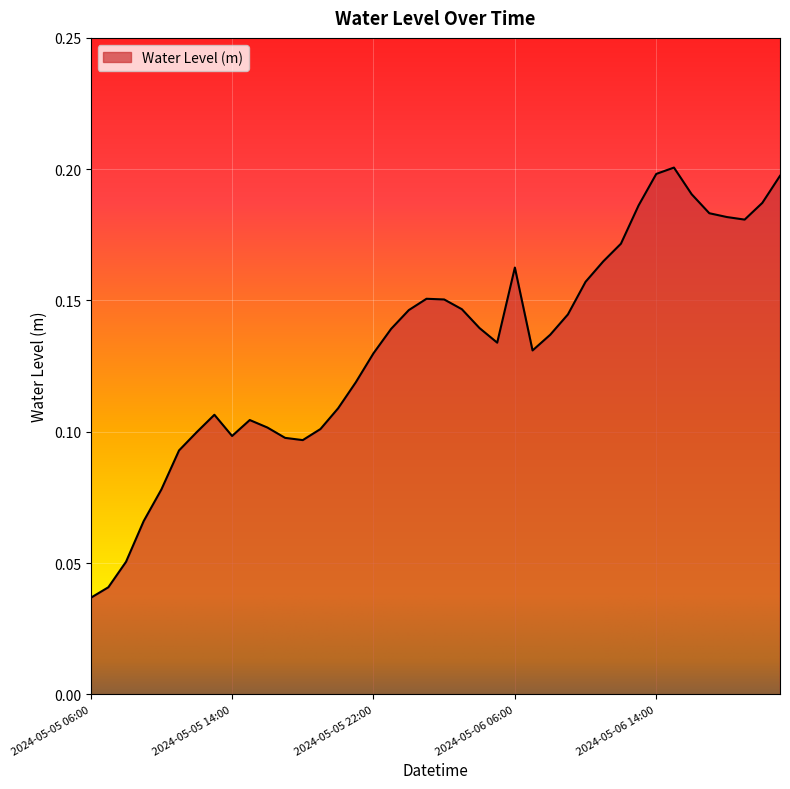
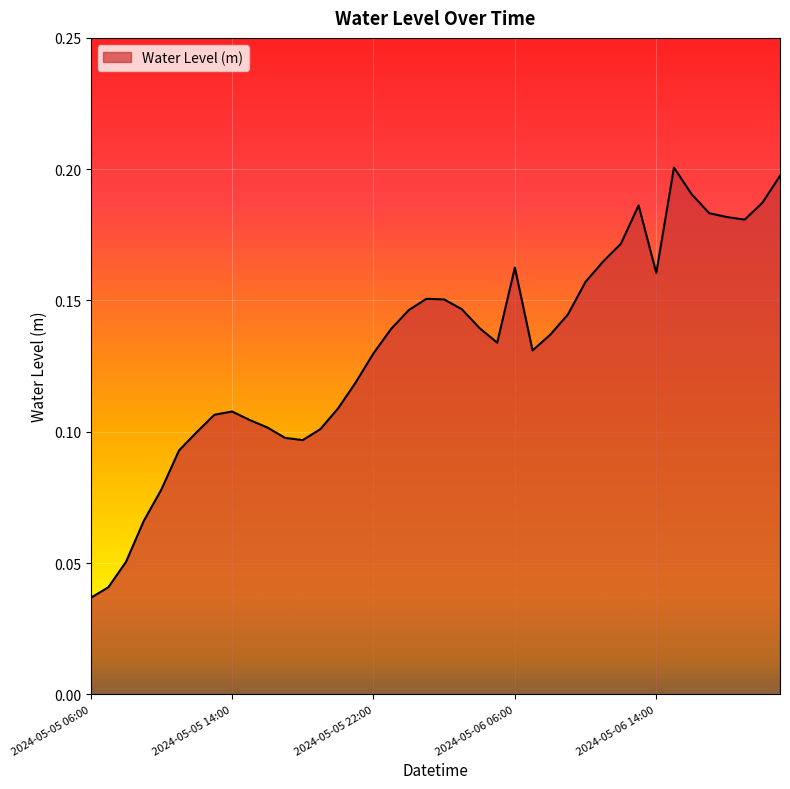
2024-05-05 14:00: 0.098 -> 0.108
2024-05-06 14:00: 0.198 -> 0.160
